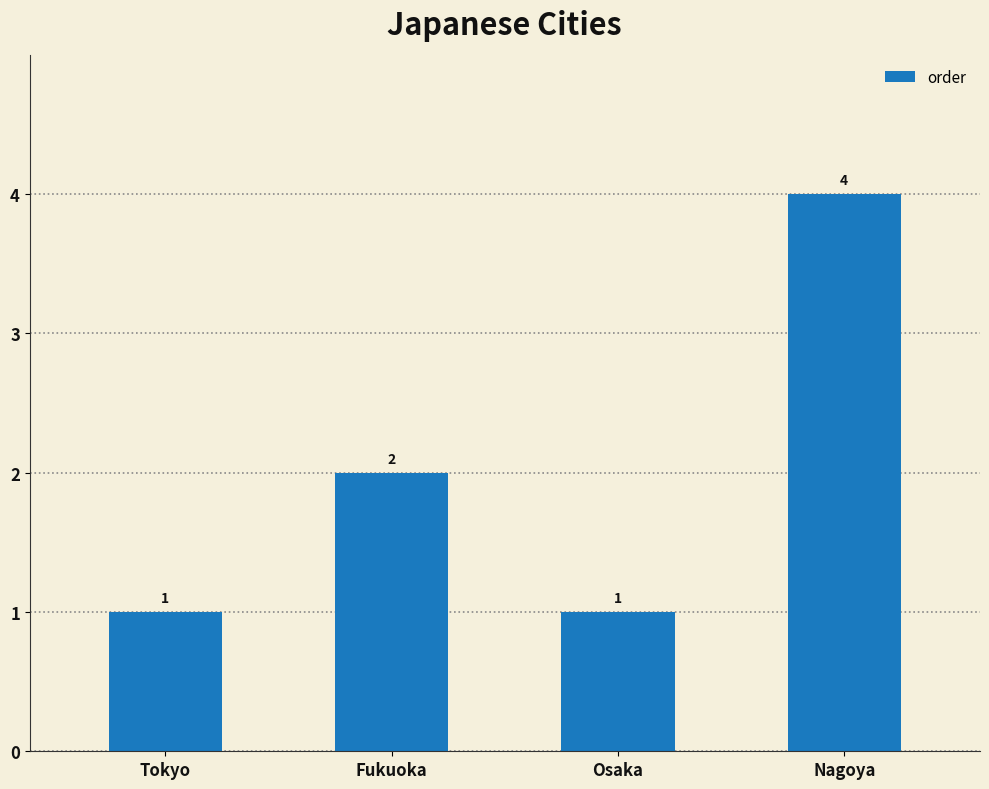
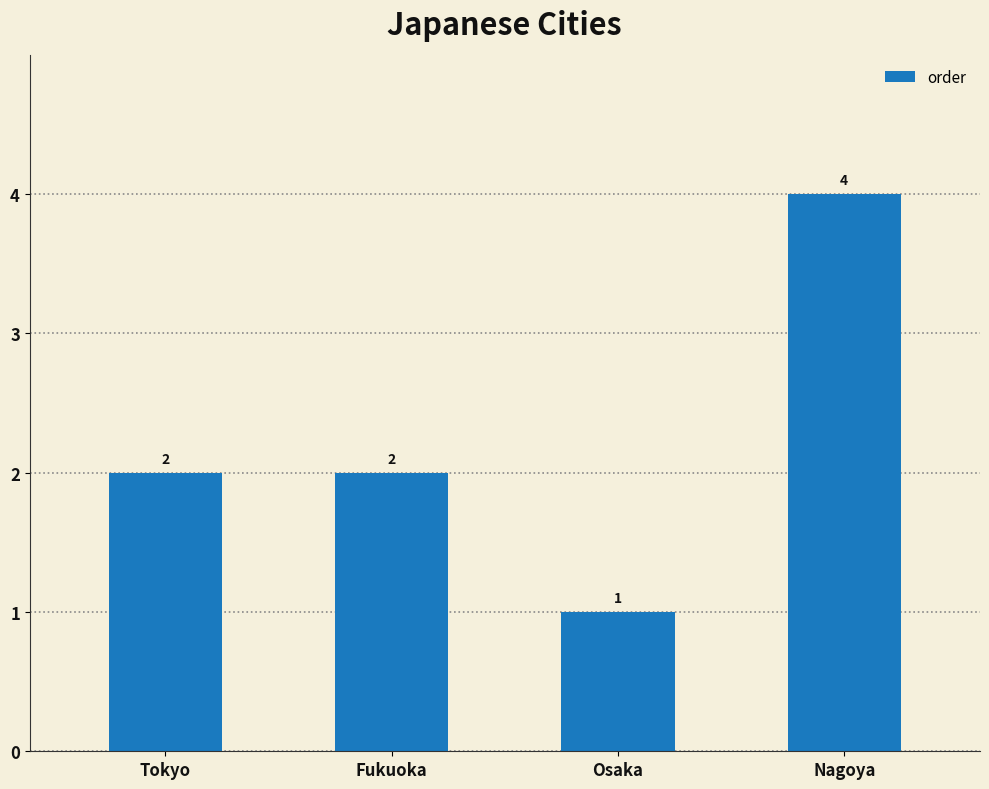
Tokyo: 1 -> 2
